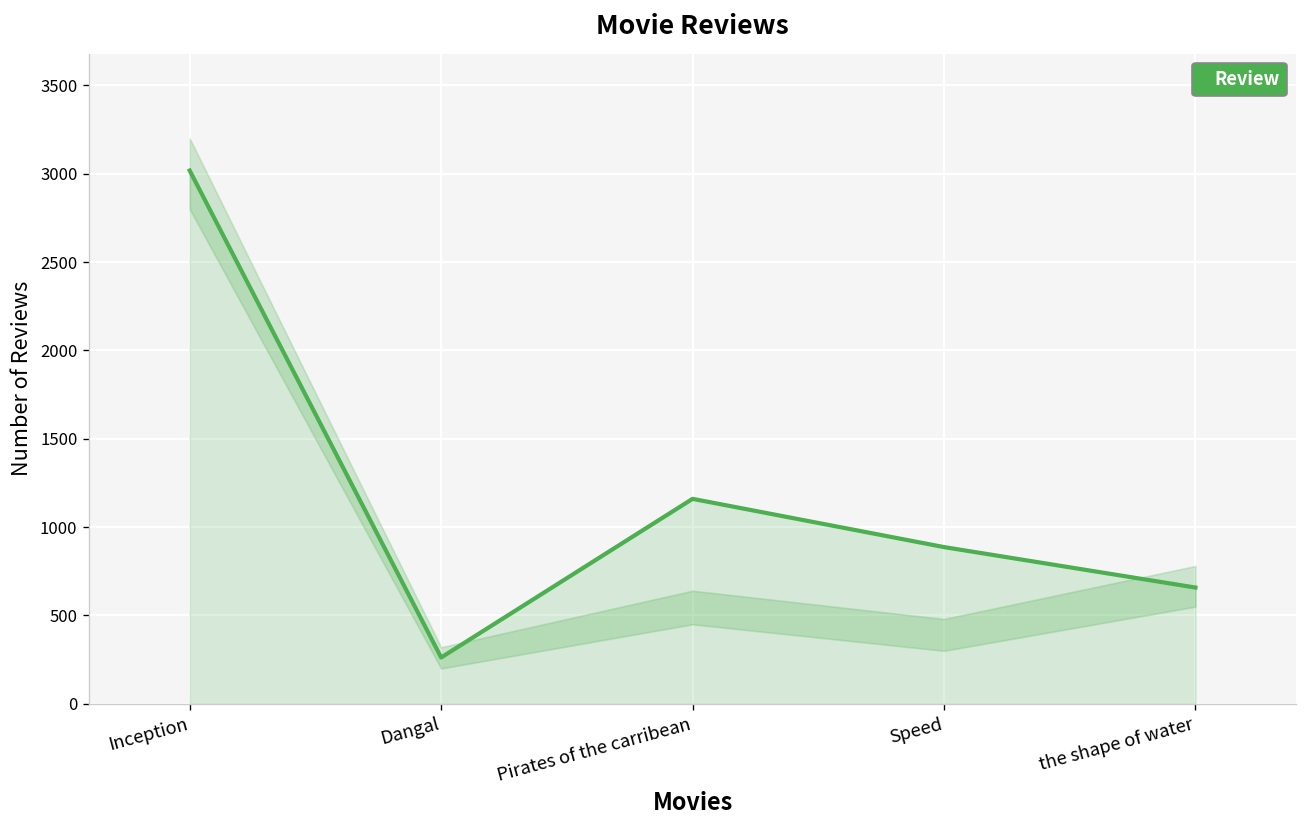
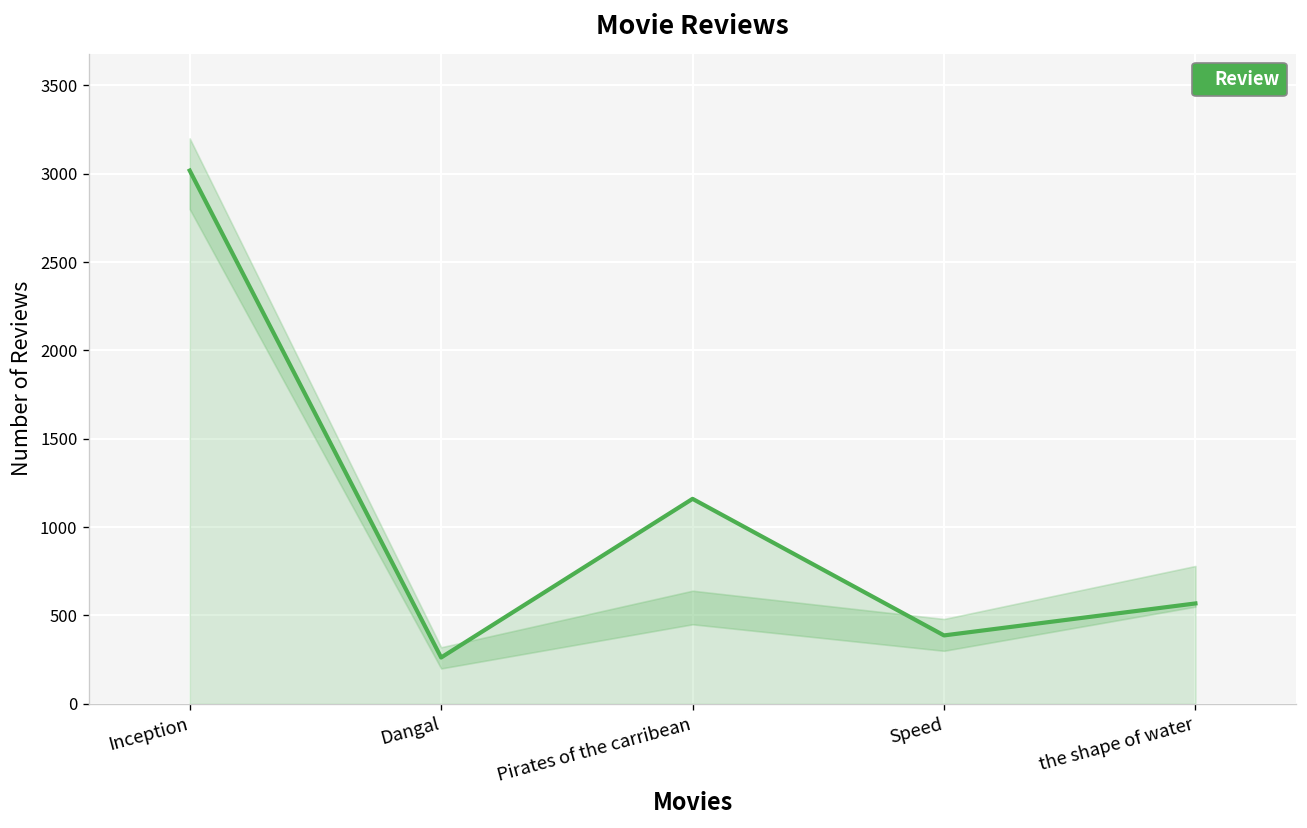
Review, Speed: 890 -> 390
Review, the shape of water: 660 -> 570
